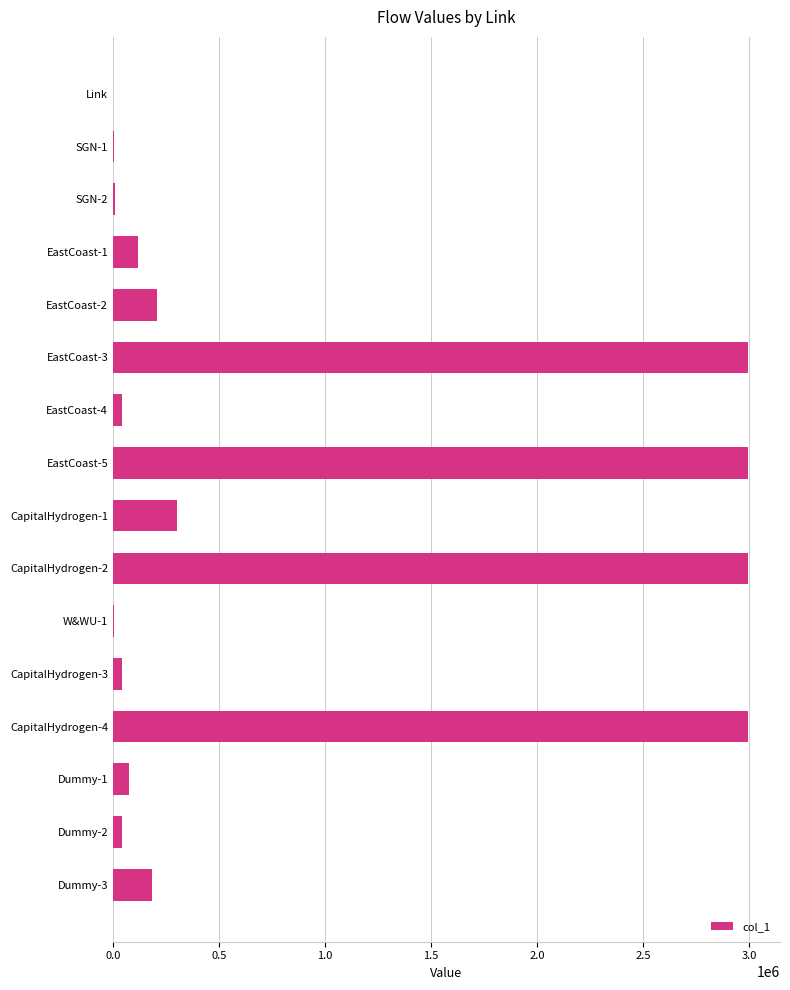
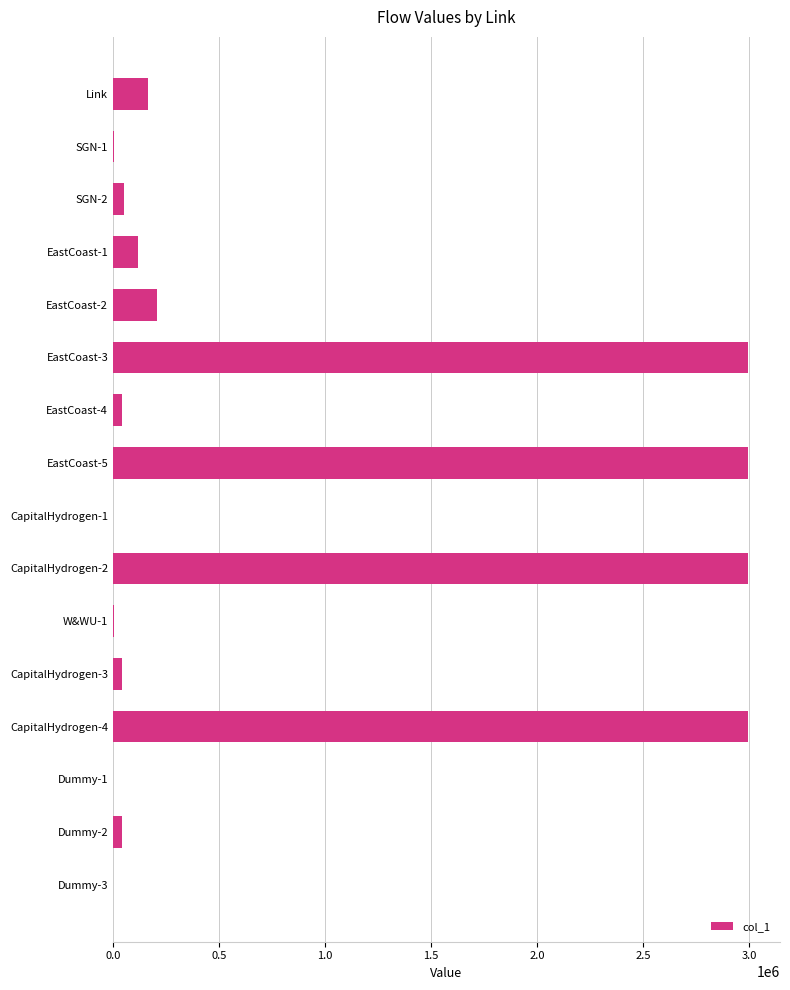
Link: 0 -> 170000
SGN-2: 10000 -> 50000
CapitalHydrogen-1: 300000 -> 0
Dummy-1: 80000 -> 0
Dummy-3: 180000 -> 0
